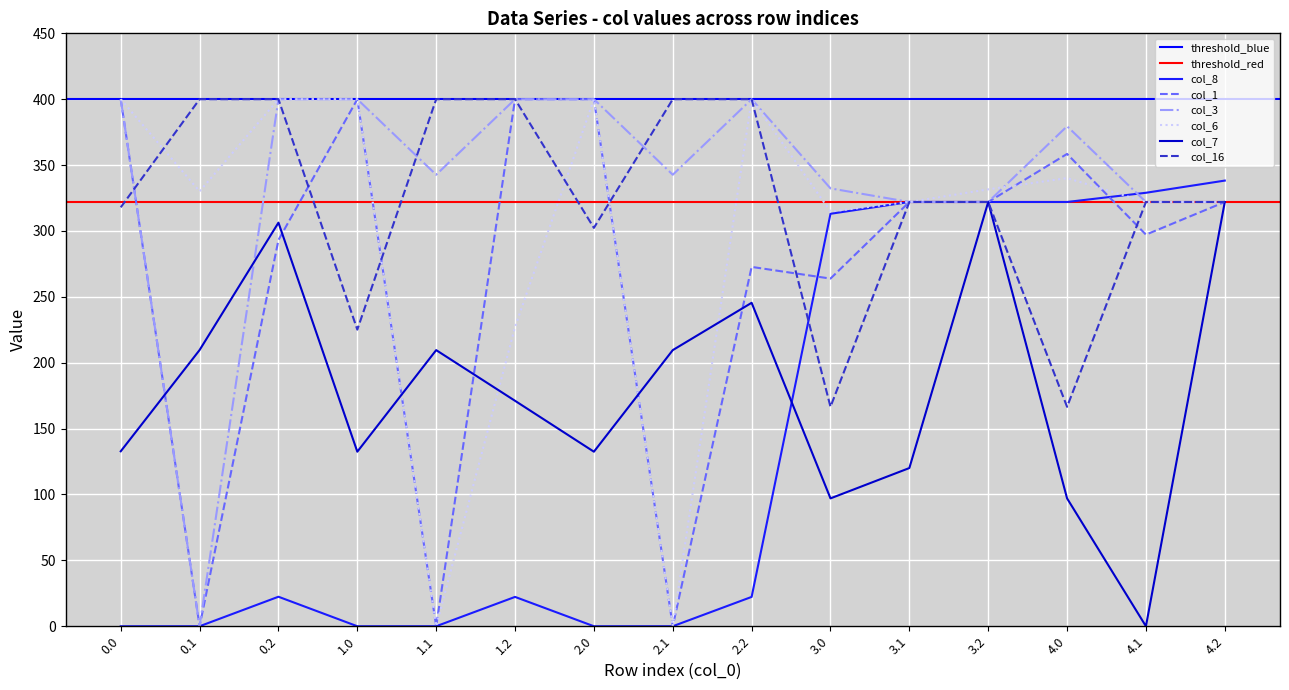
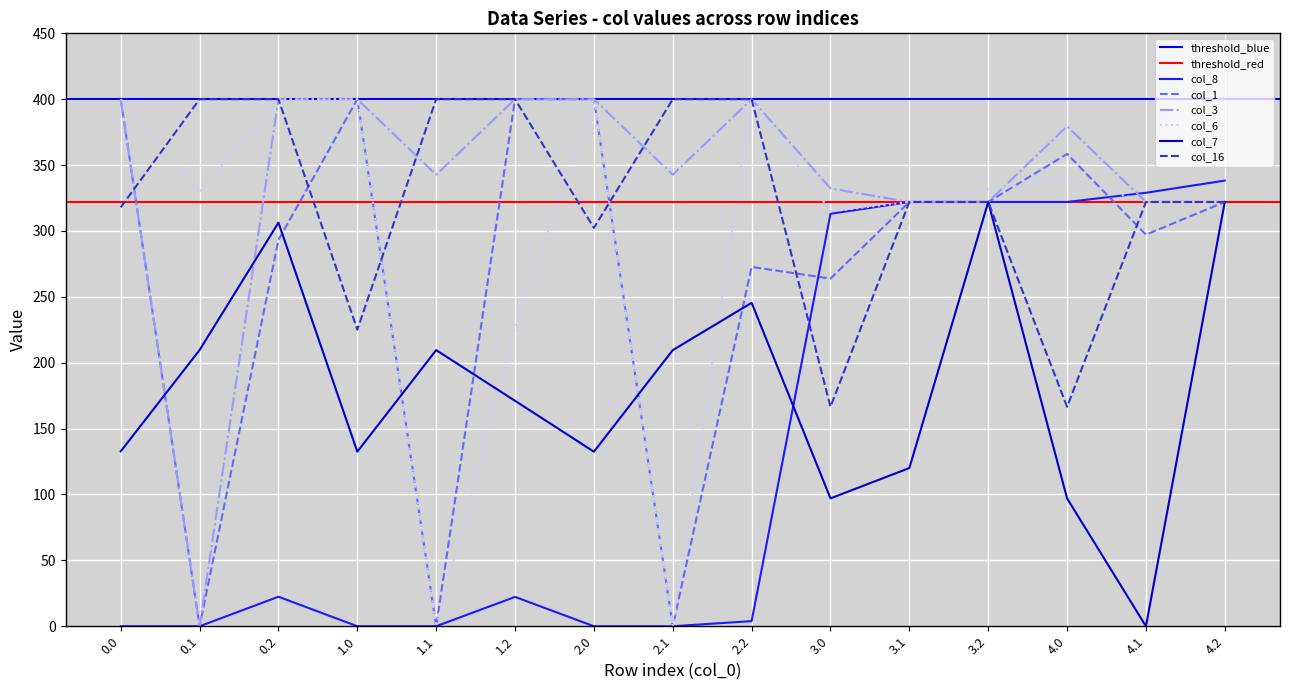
col_8, 2.2: 22 -> 4
